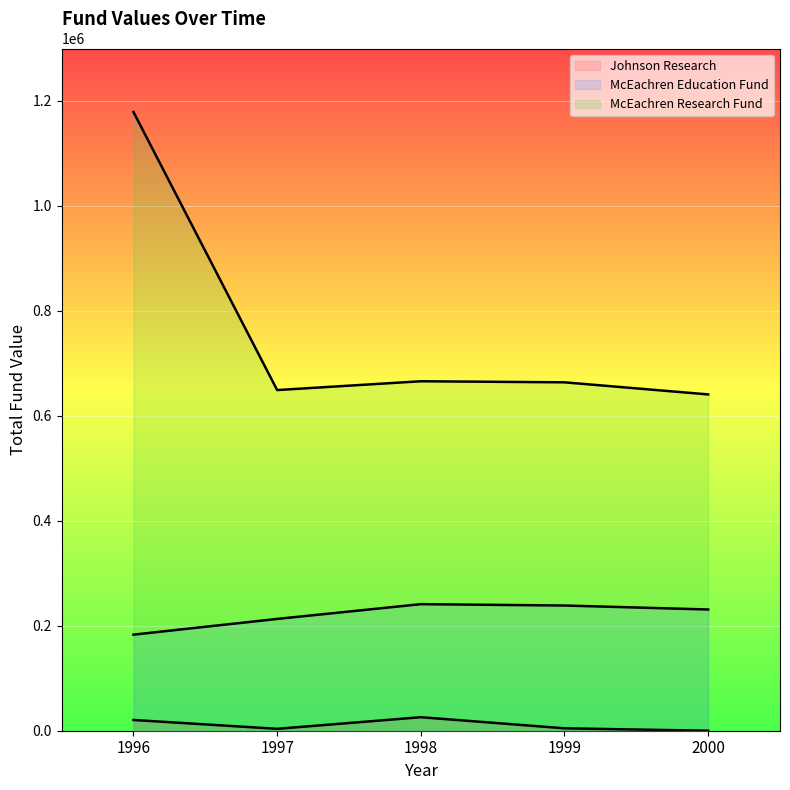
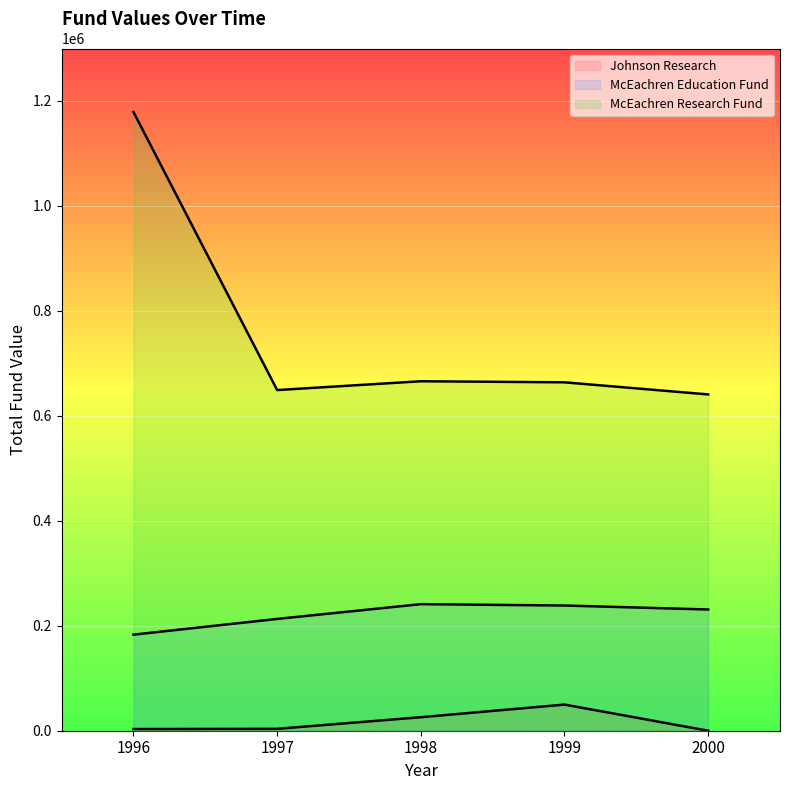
Johnson Research, 1996: 20000 -> 0
Johnson Research, 1999: 0 -> 50000
